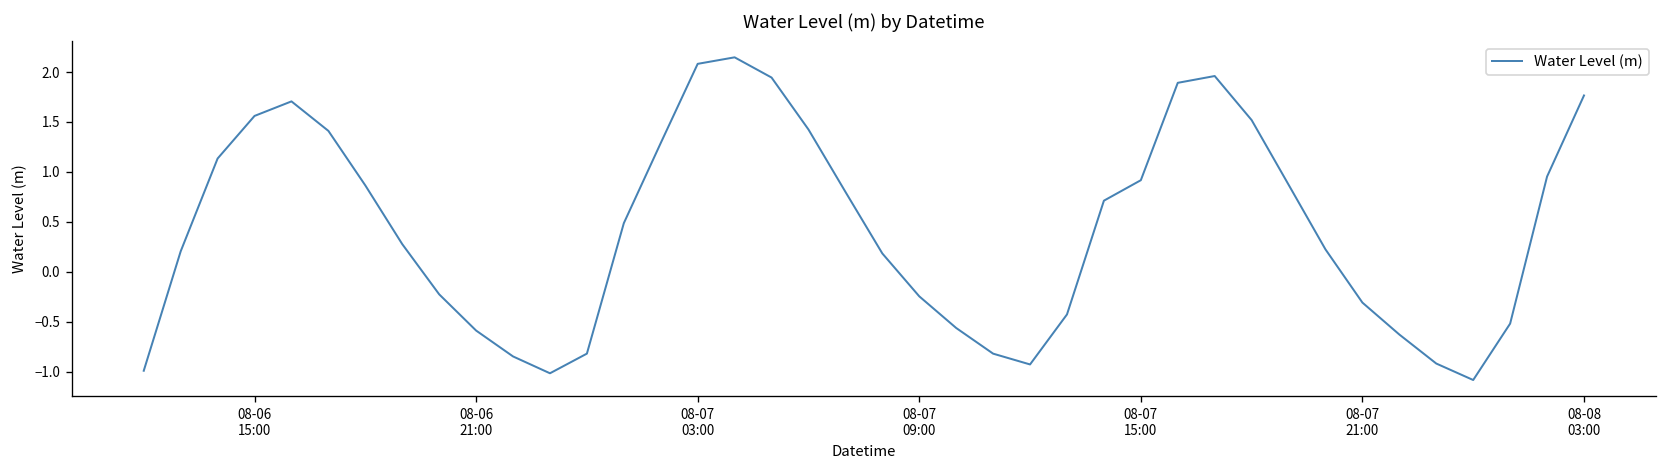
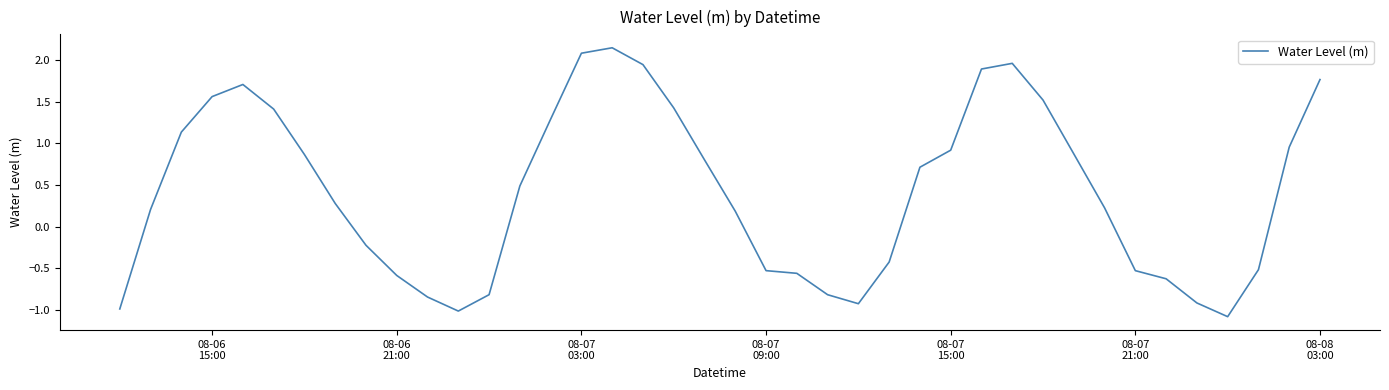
08-07 09:00: -0.2 -> -0.5
08-07 21:00: -0.3 -> -0.5
